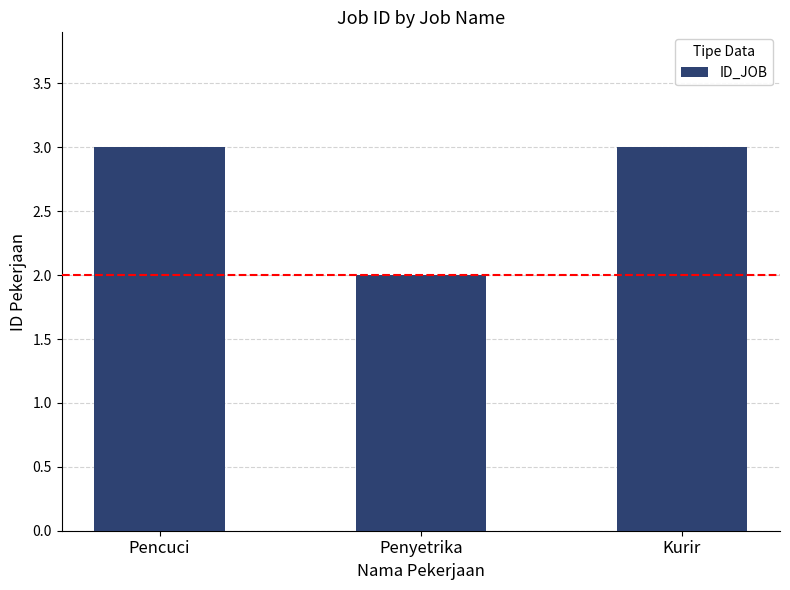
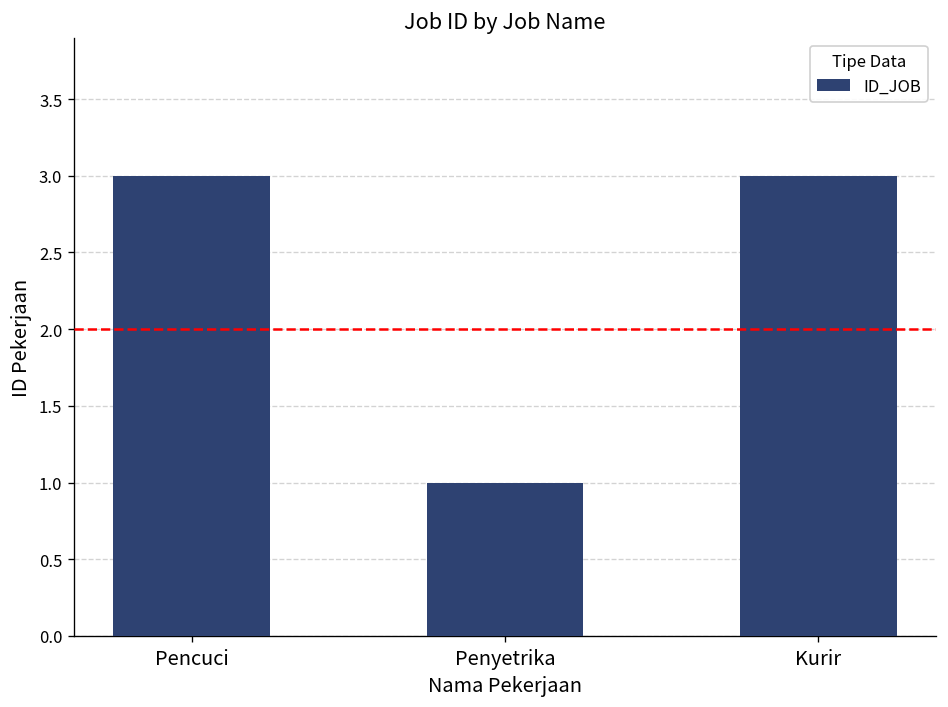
Penyetrika: 2 -> 1
